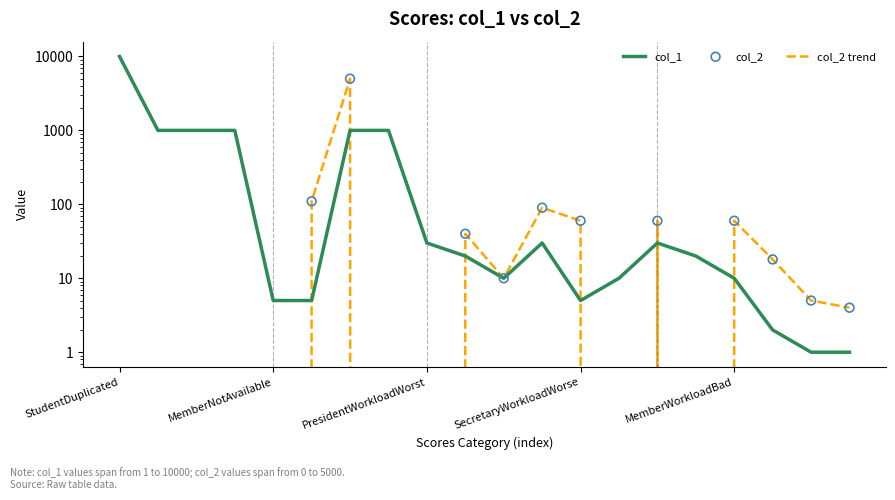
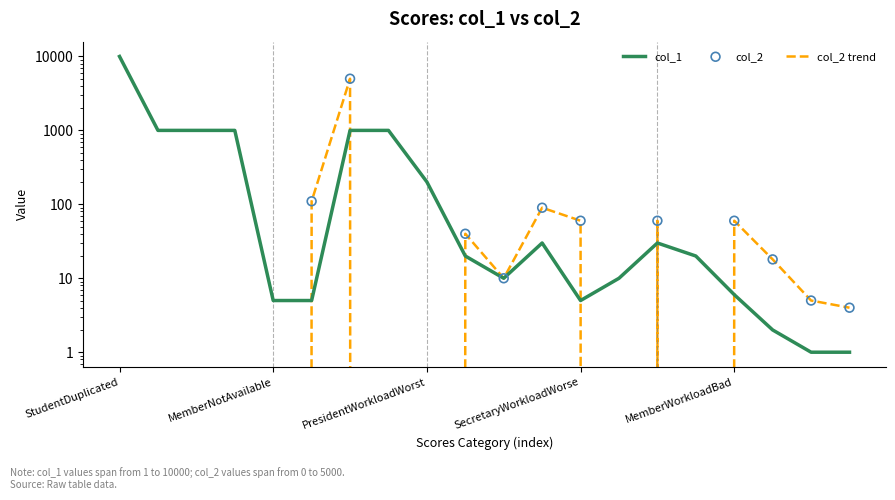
col_1, PresidentWorkloadWorst: 30 -> 200
col_1, MemberWorkloadBad: 10 -> 6
